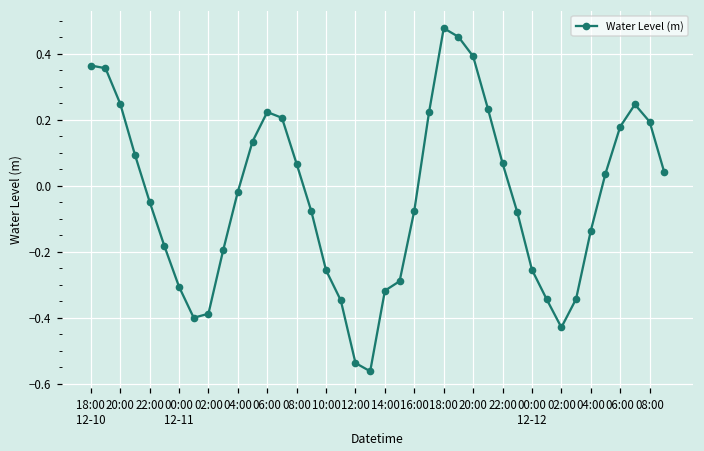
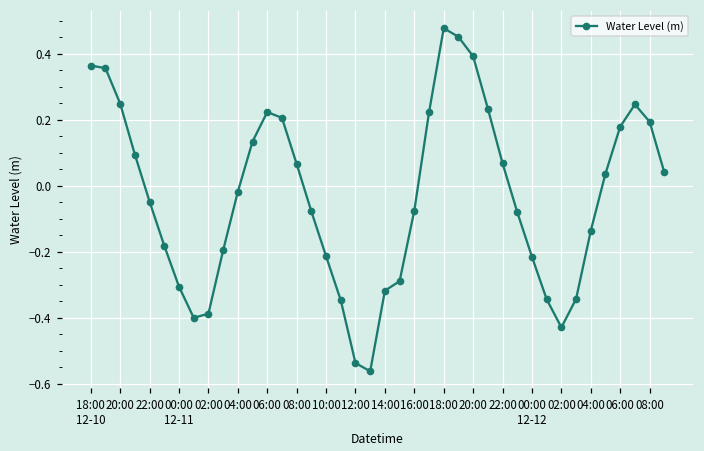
10:00: -0.26 -> -0.21
00:00 12-12: -0.25 -> -0.22
